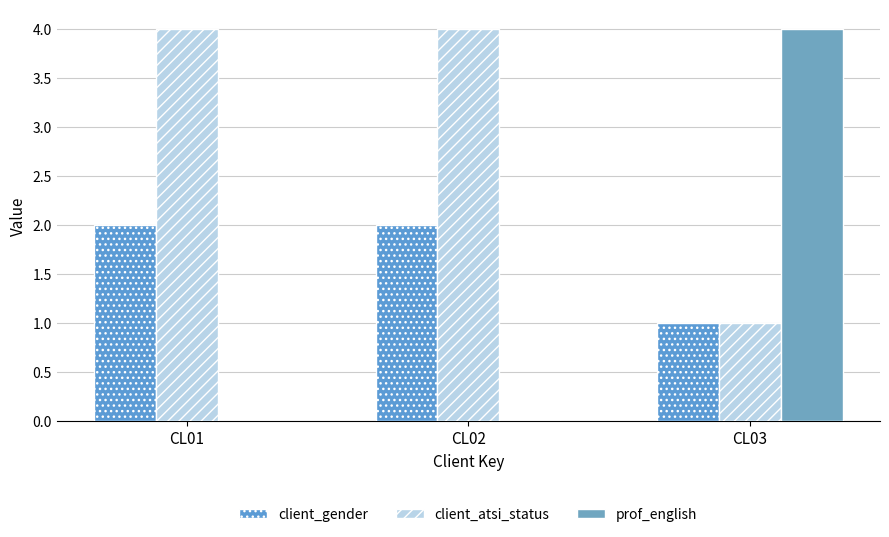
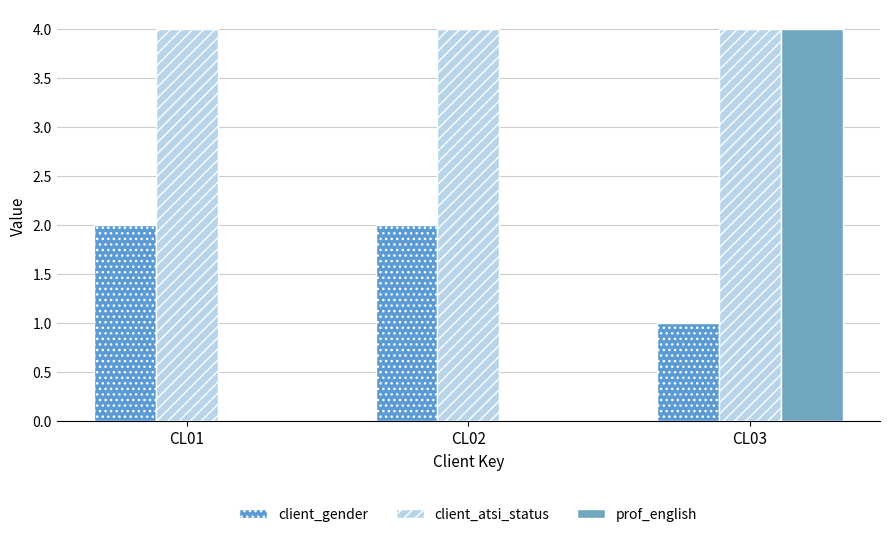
client_atsi_status, CL03: 1 -> 4
